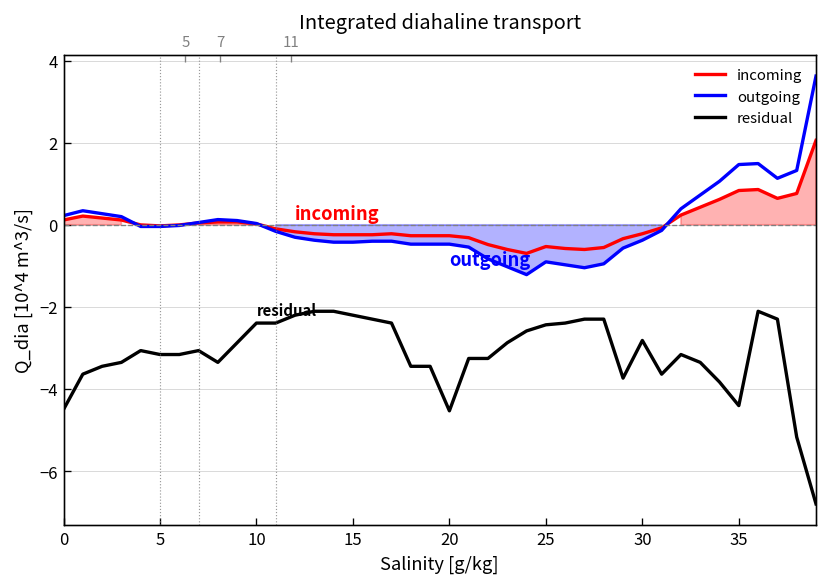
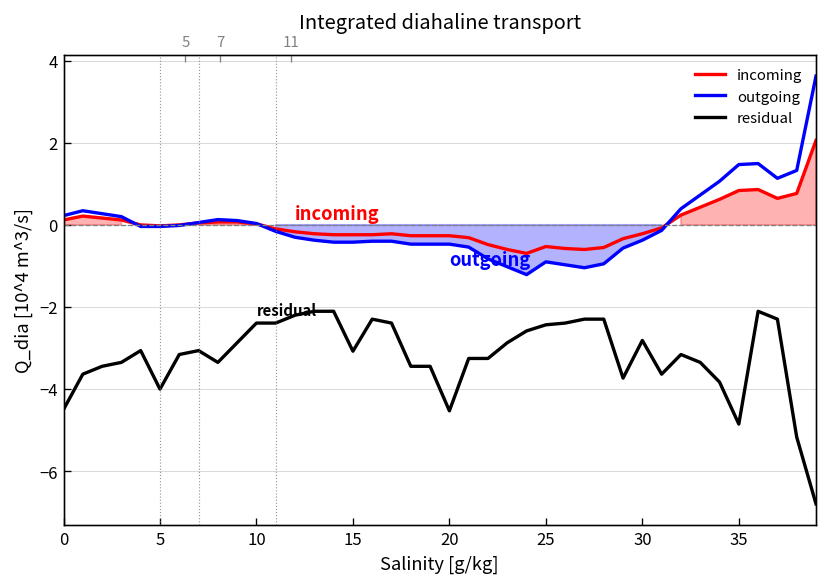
residual, 5: -3.2 -> -4.0
residual, 15: -2.2 -> -3.1
residual, 35: -4.4 -> -4.9
